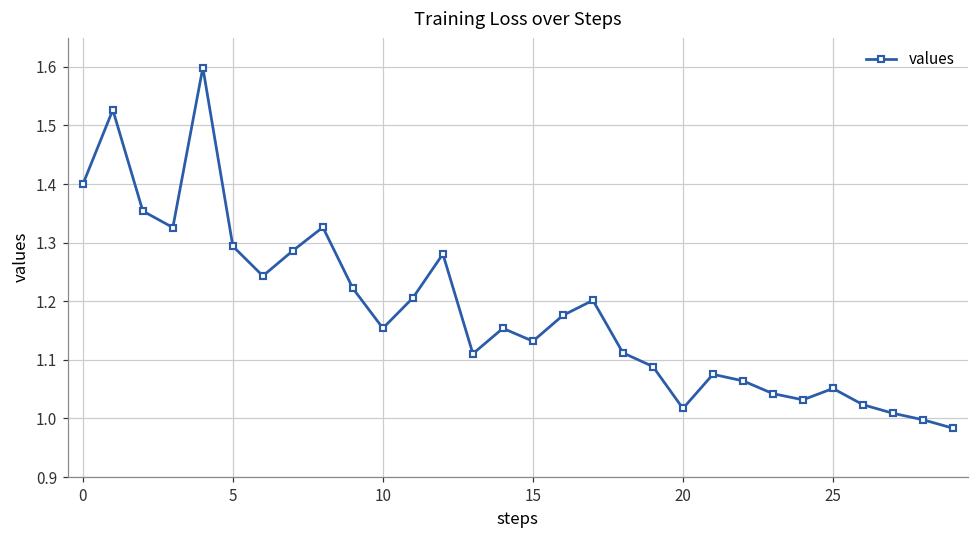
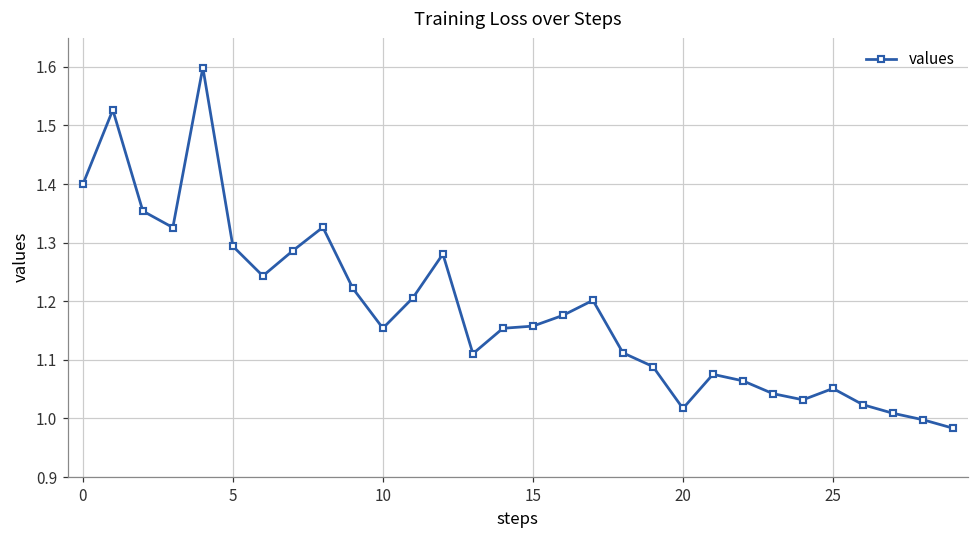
15: 1.13 -> 1.16
